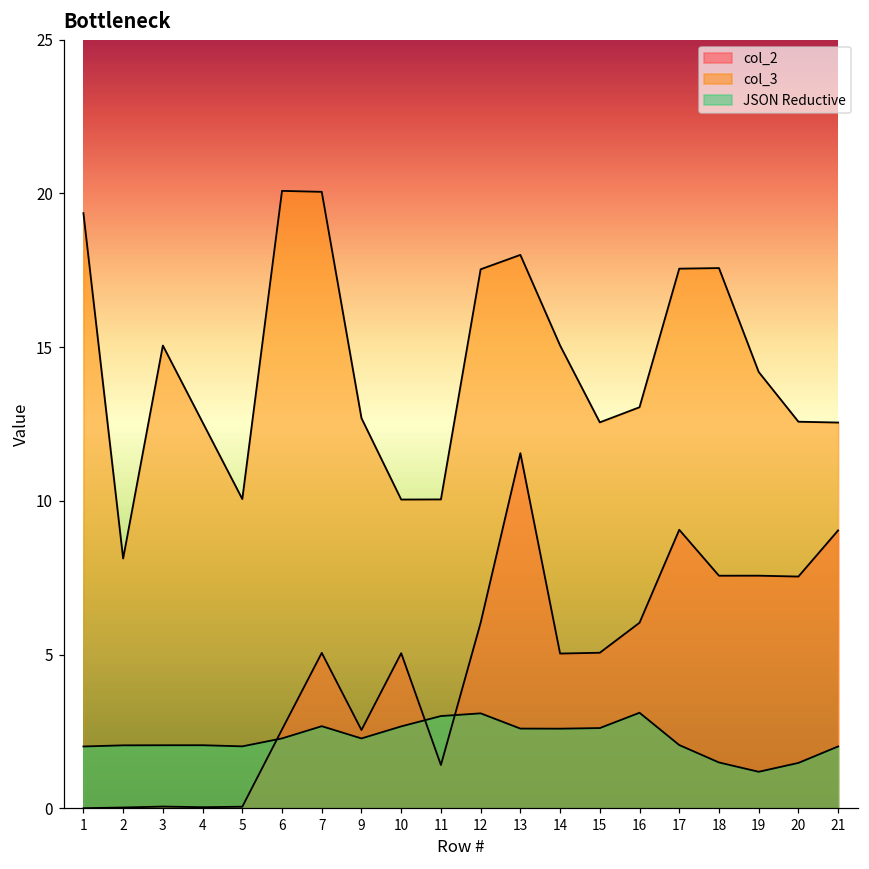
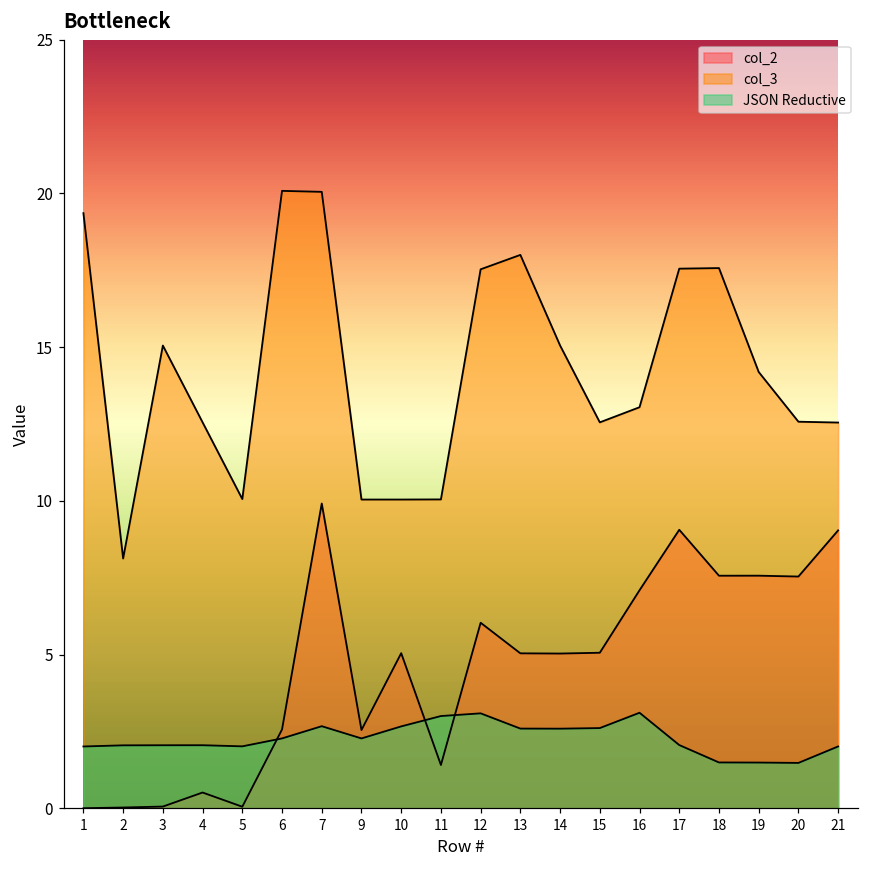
col_2, 4: 0.0 -> 0.5
col_2, 7: 5.1 -> 9.9
col_3, 9: 12.7 -> 10.0
col_2, 13: 11.5 -> 5.0
col_2, 16: 6.0 -> 7.1
JSON Reductive, 19: 1.2 -> 1.5
